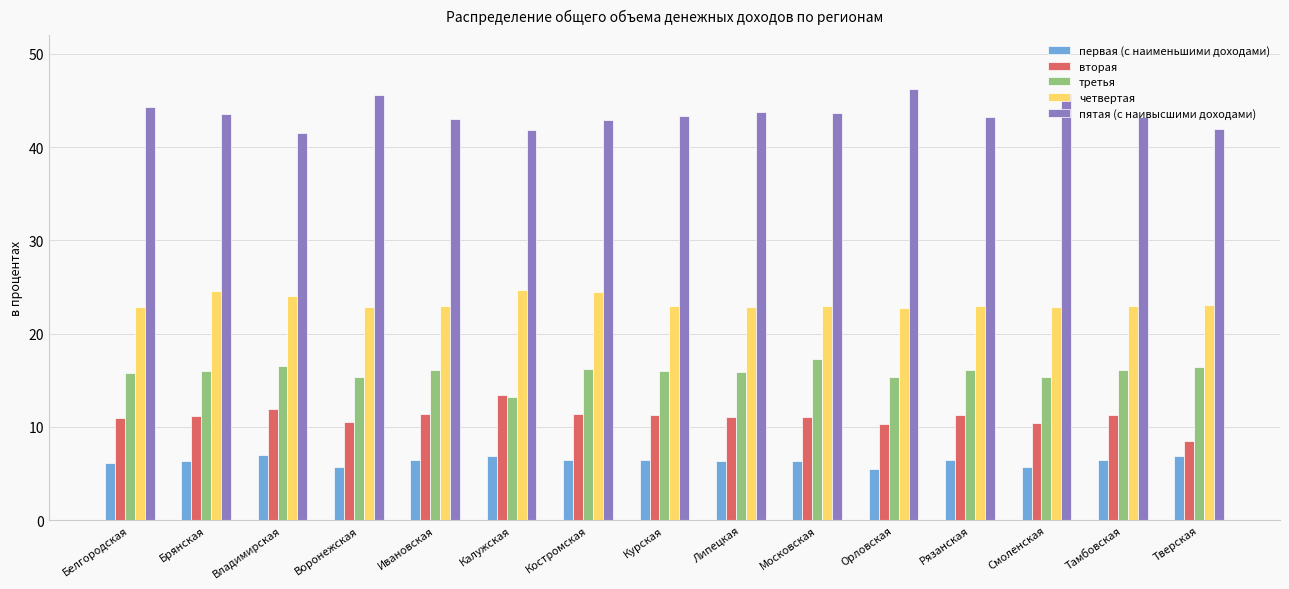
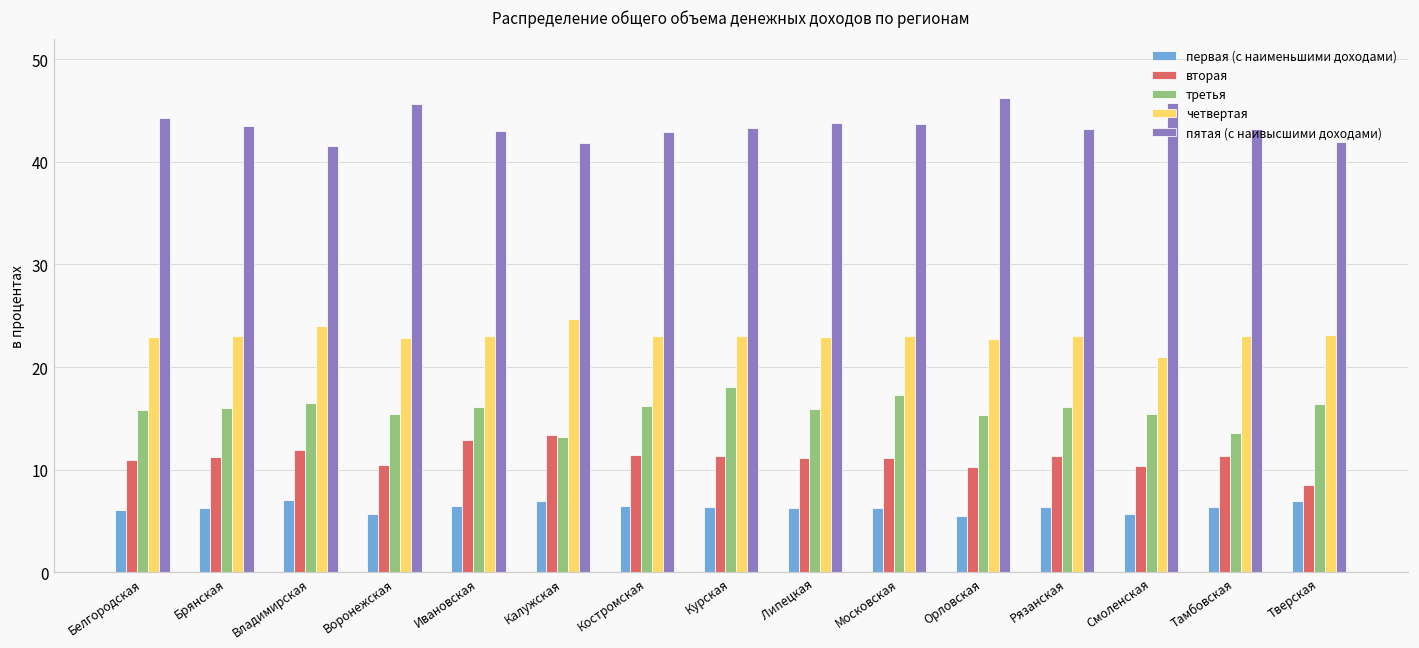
четвертая, Брянская: 25 -> 23
вторая, Ивановская: 11 -> 13
четвертая, Костромская: 25 -> 23
третья, Курская: 16 -> 18
четвертая, Смоленская: 23 -> 21
третья, Тамбовская: 16 -> 14
